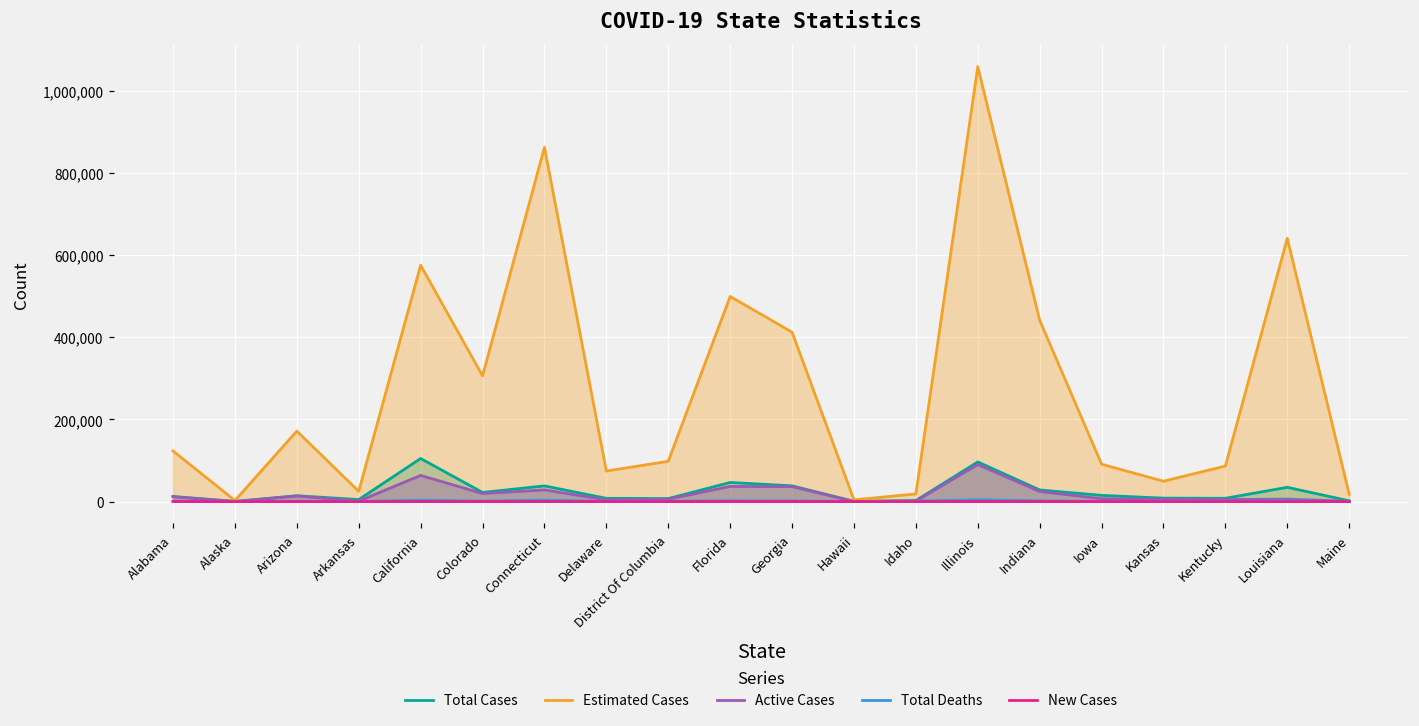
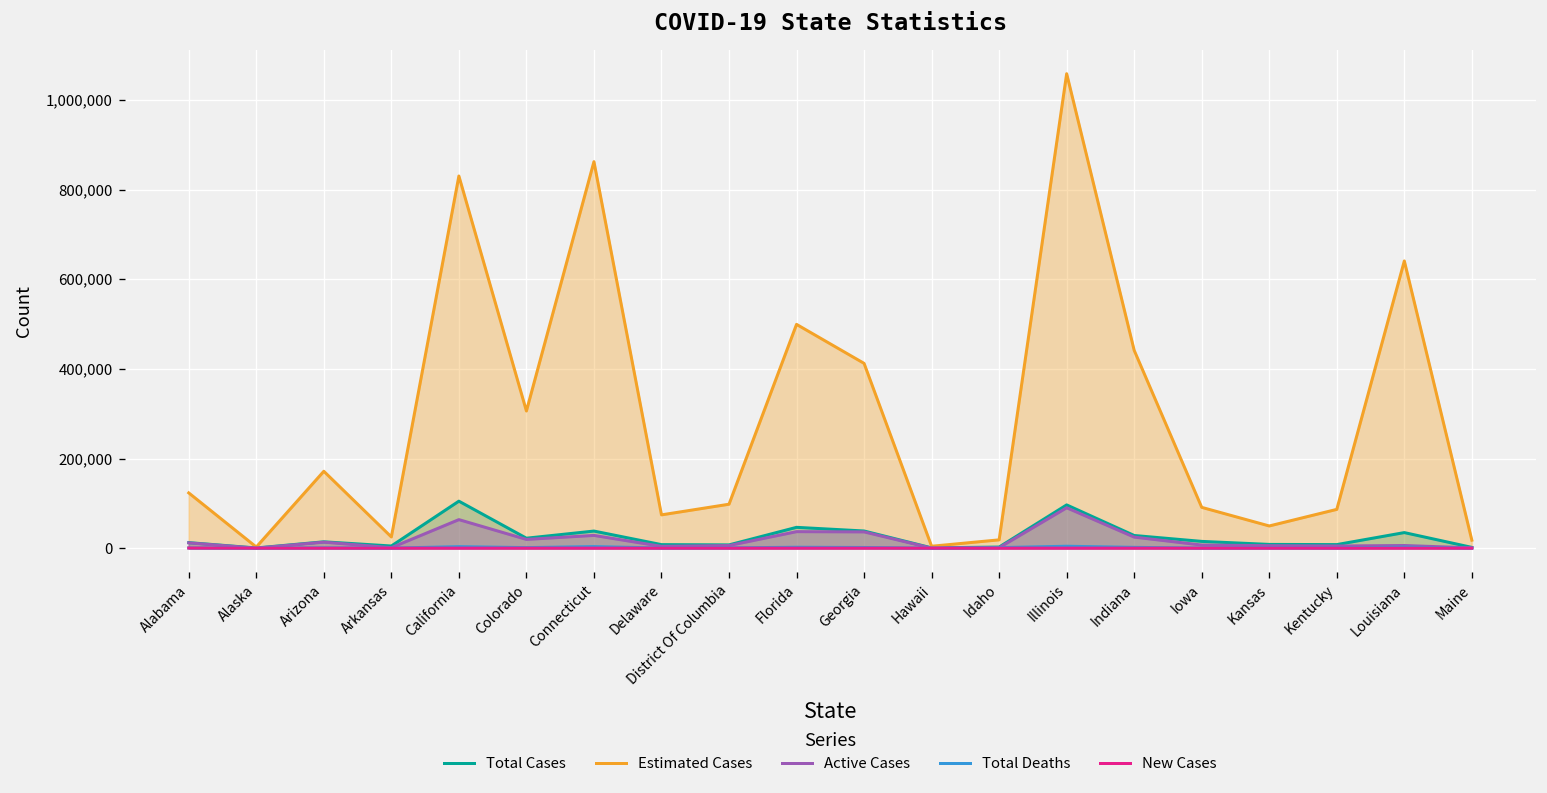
Estimated Cases, California: 580,000 -> 830,000
